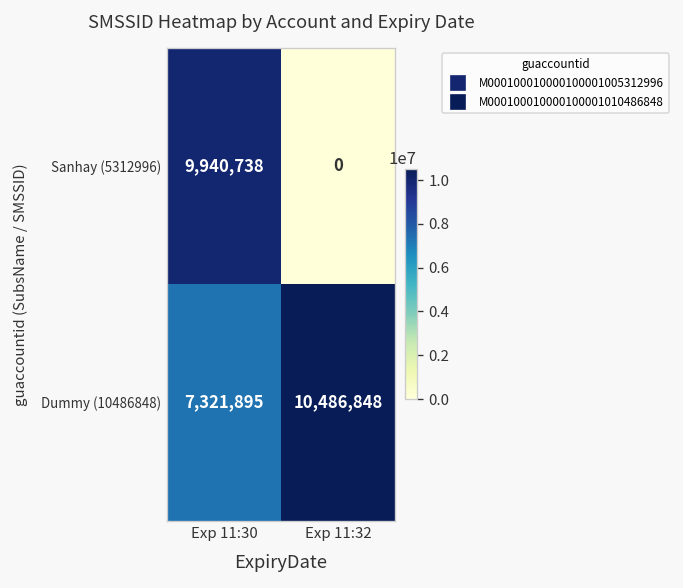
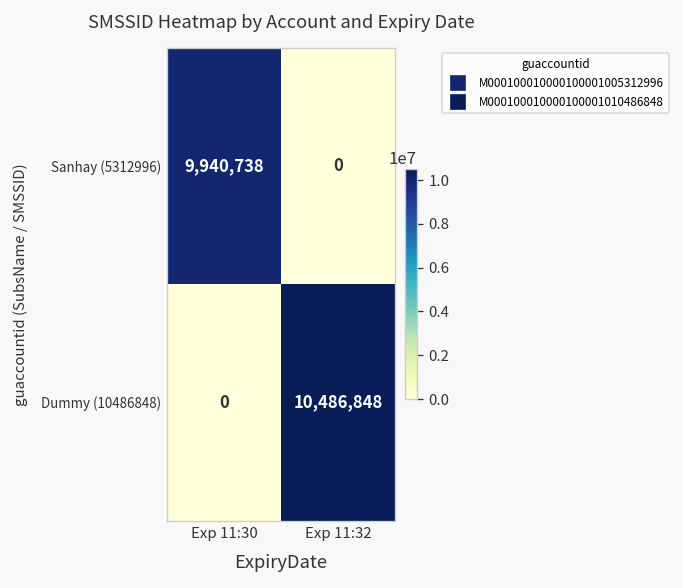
Dummy (10486848), Exp 11:30: 7,321,895 -> 0
